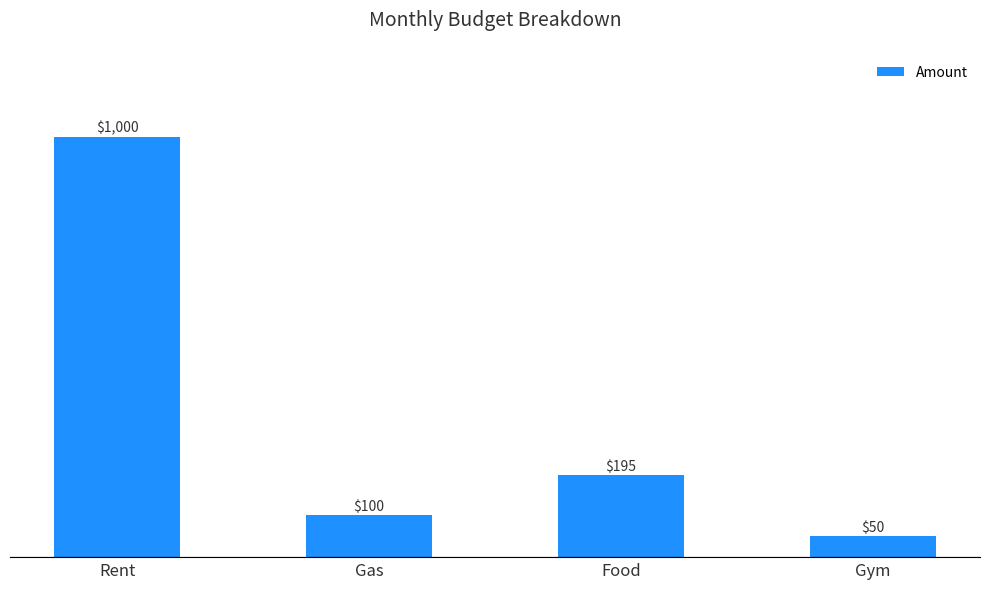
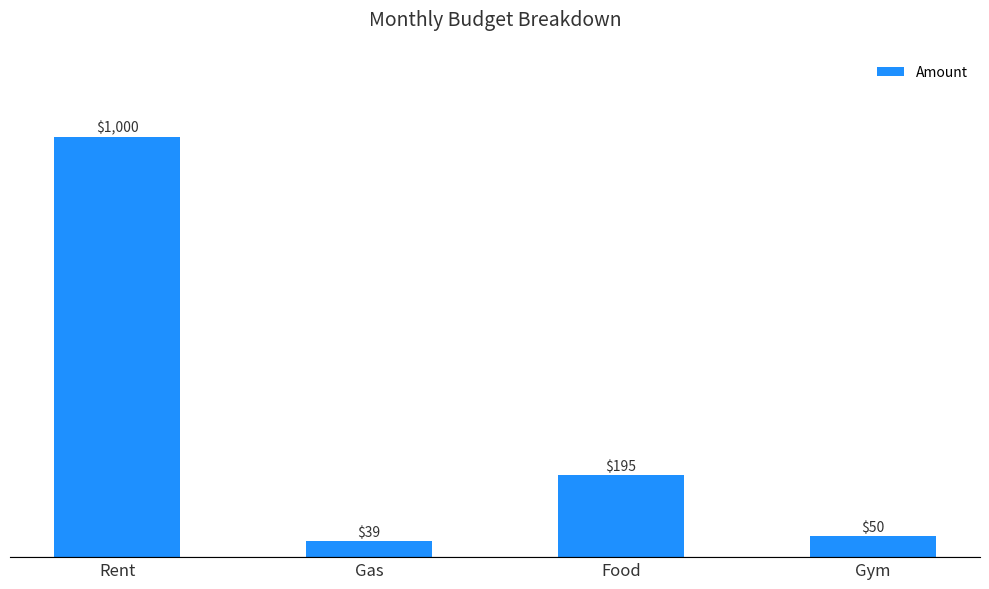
Gas: $100 -> $39
